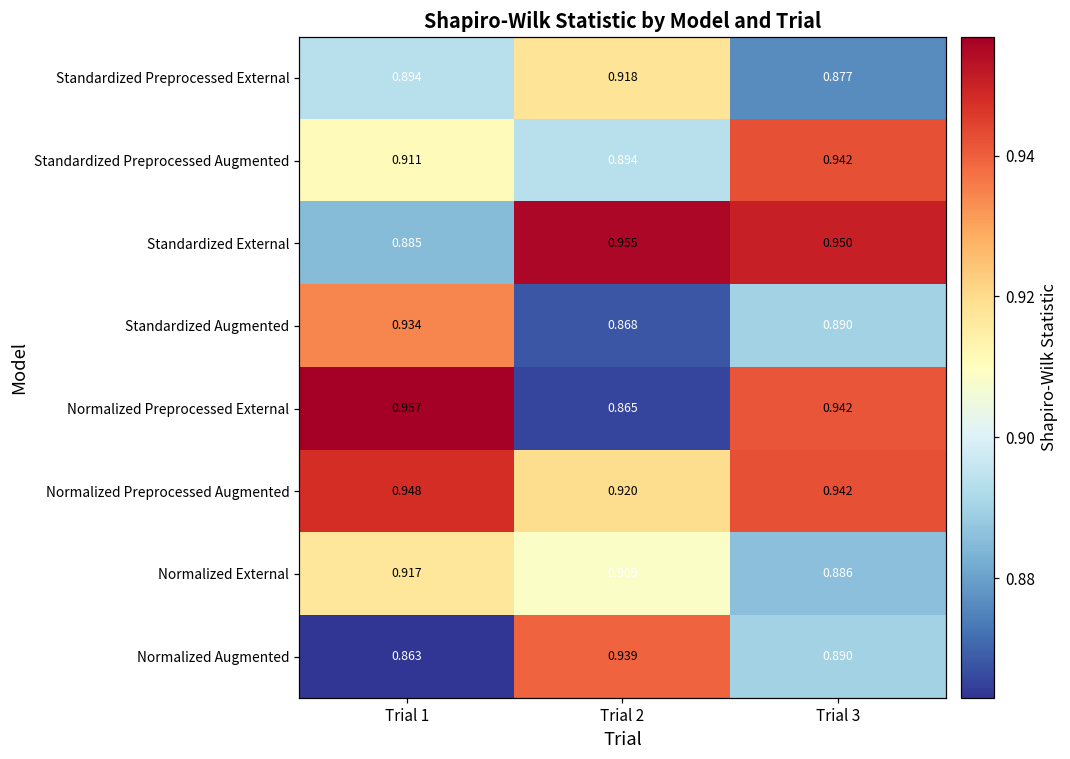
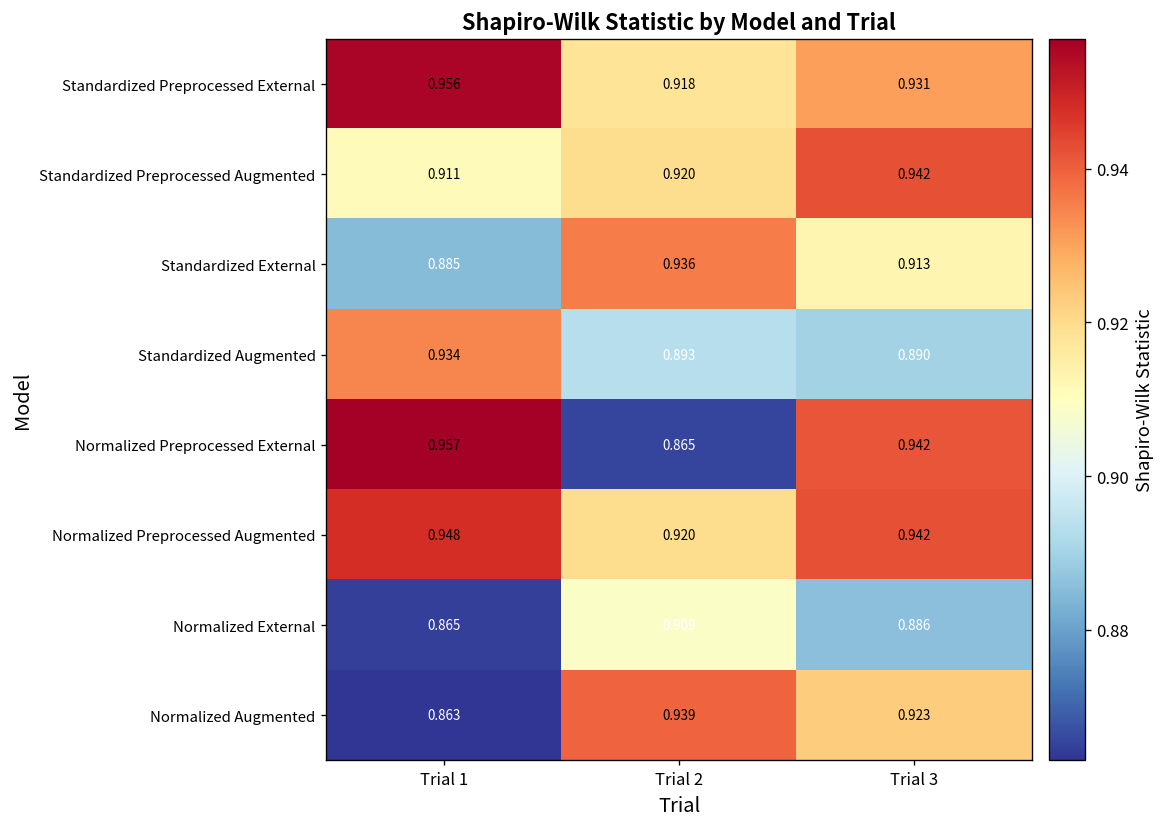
Standardized Preprocessed External, Trial 1: 0.894 -> 0.956
Standardized Preprocessed External, Trial 3: 0.877 -> 0.931
Standardized Preprocessed Augmented, Trial 2: 0.894 -> 0.920
Standardized External, Trial 2: 0.955 -> 0.936
Standardized External, Trial 3: 0.950 -> 0.913
Standardized Augmented, Trial 2: 0.868 -> 0.893
Normalized External, Trial 1: 0.917 -> 0.865
Normalized Augmented, Trial 3: 0.890 -> 0.923
